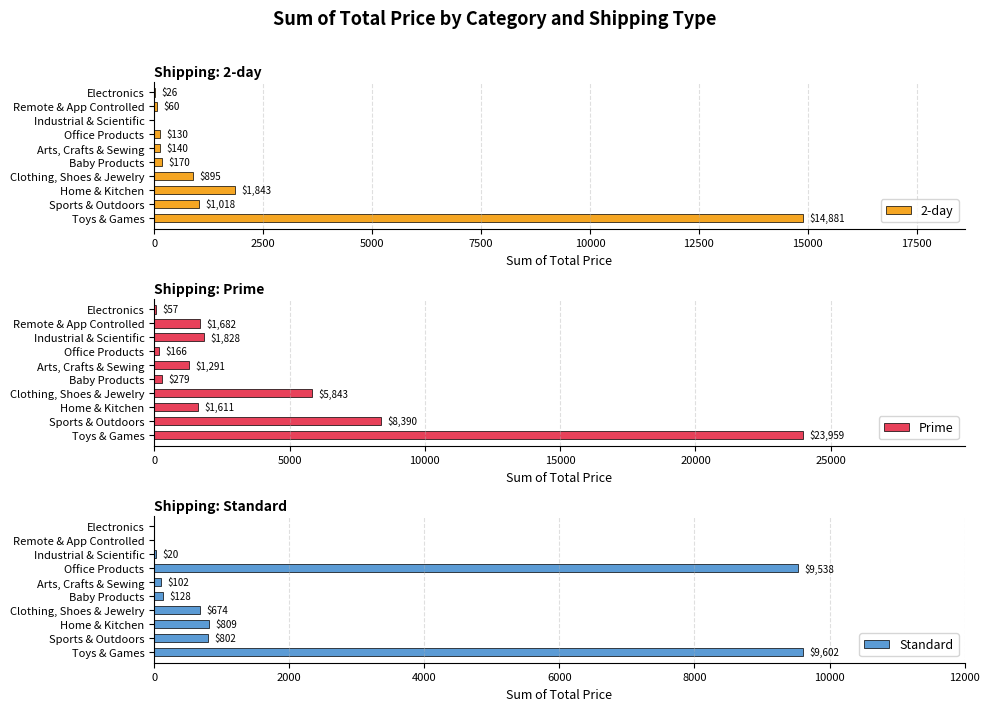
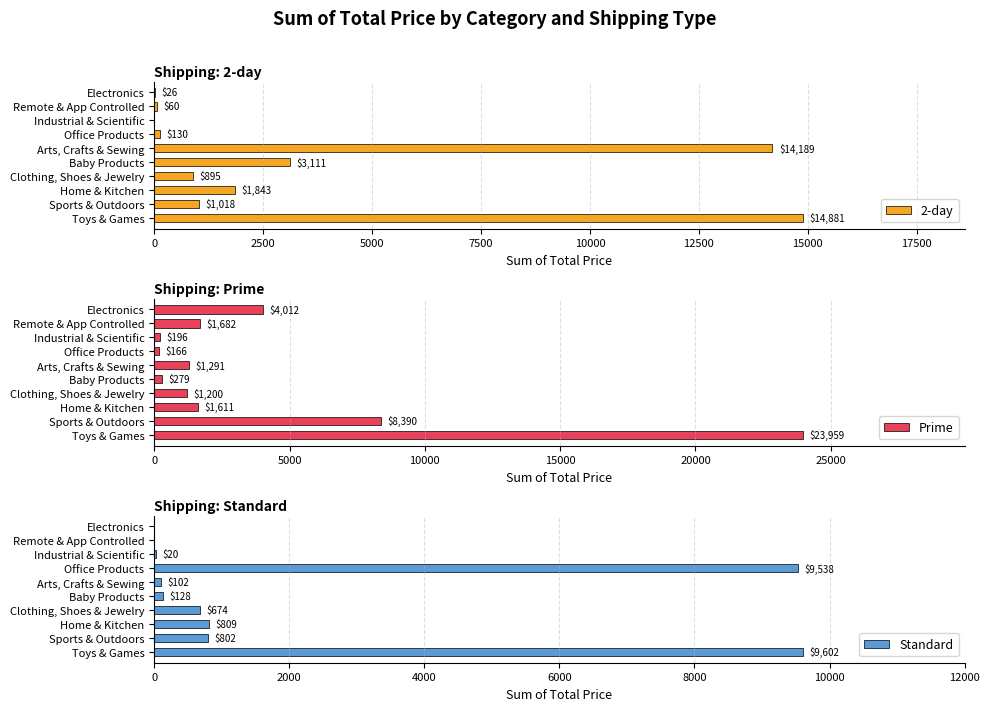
Shipping: 2-day, Arts, Crafts & Sewing: $140 -> $14,189
Shipping: 2-day, Baby Products: $170 -> $3,111
Shipping: Prime, Electronics: $57 -> $4,012
Shipping: Prime, Industrial & Scientific: $1,828 -> $196
Shipping: Prime, Clothing, Shoes & Jewelry: $5,843 -> $1,200
